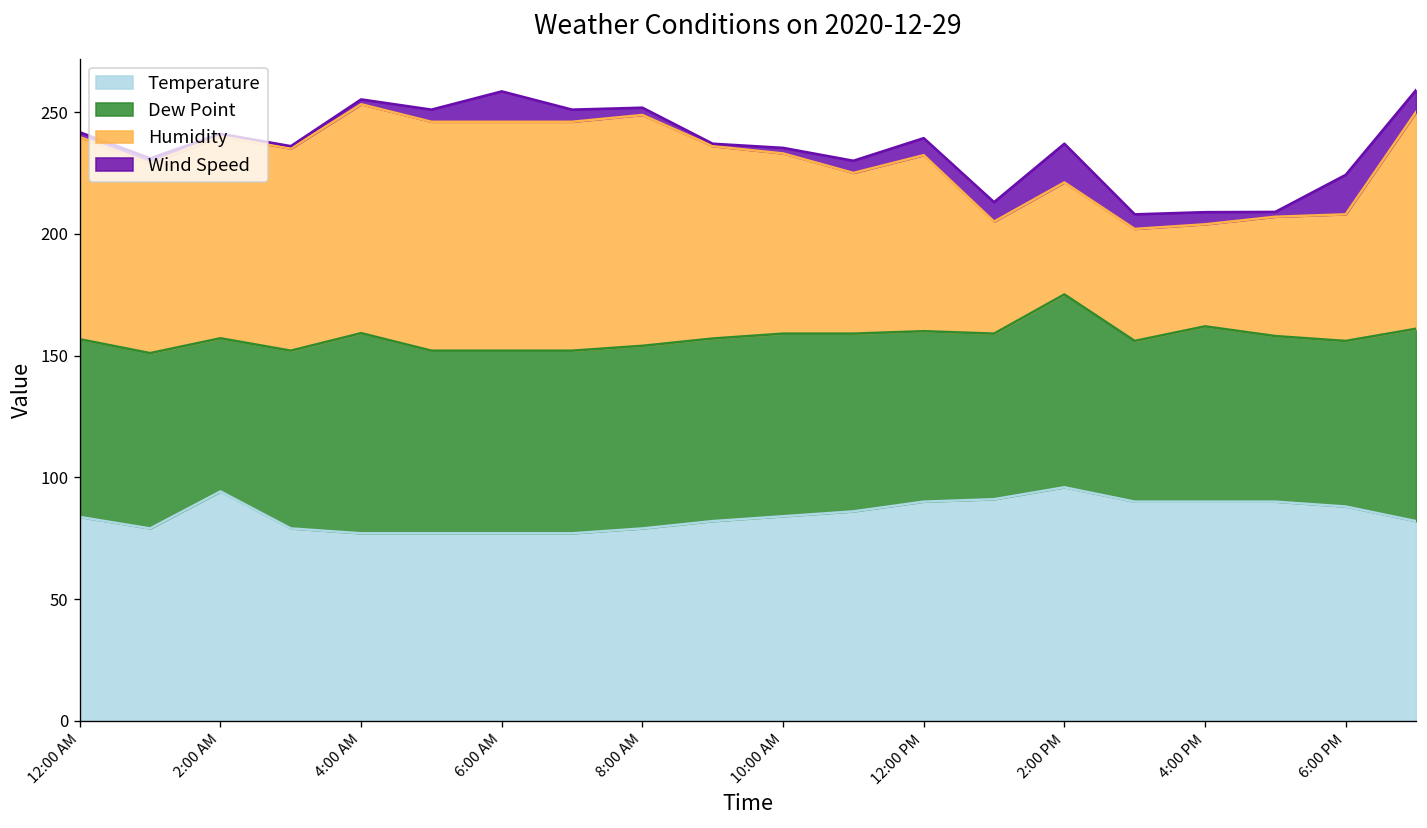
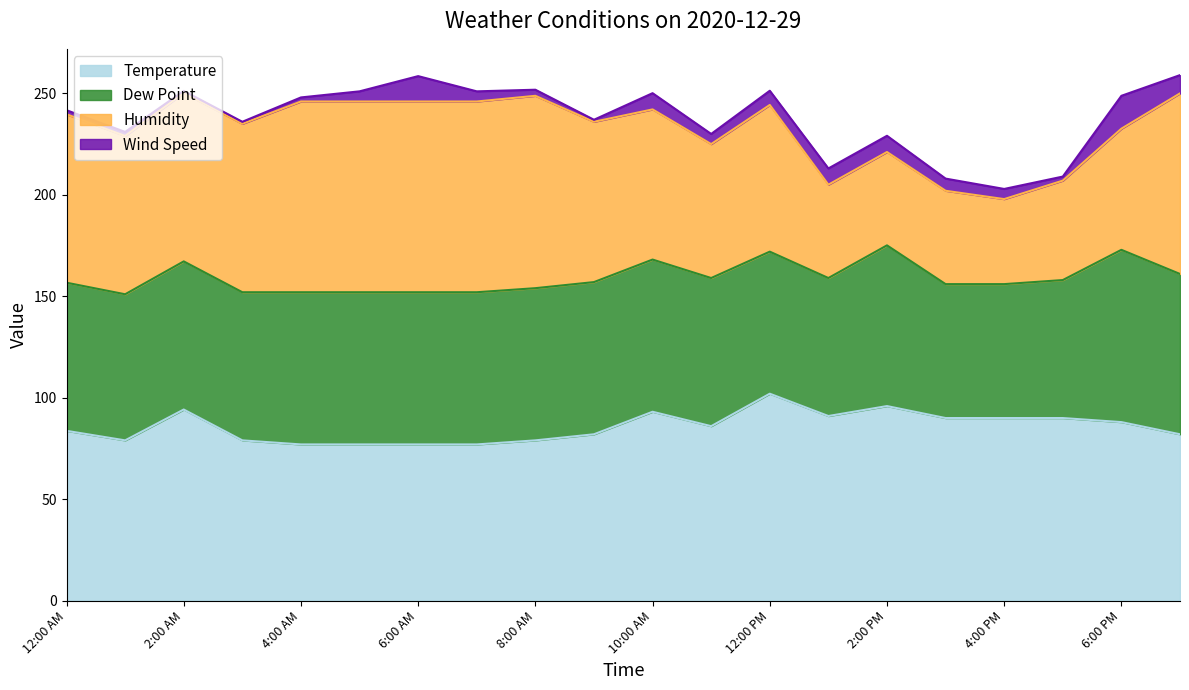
Dew Point, 2:00 AM: 63 -> 73
Dew Point, 4:00 AM: 82 -> 75
Temperature, 10:00 AM: 84 -> 93
Wind Speed, 10:00 AM: 2 -> 8
Temperature, 12:00 PM: 90 -> 102
Wind Speed, 2:00 PM: 16 -> 8
Dew Point, 4:00 PM: 72 -> 66
Dew Point, 6:00 PM: 68 -> 85
Humidity, 6:00 PM: 52 -> 60
